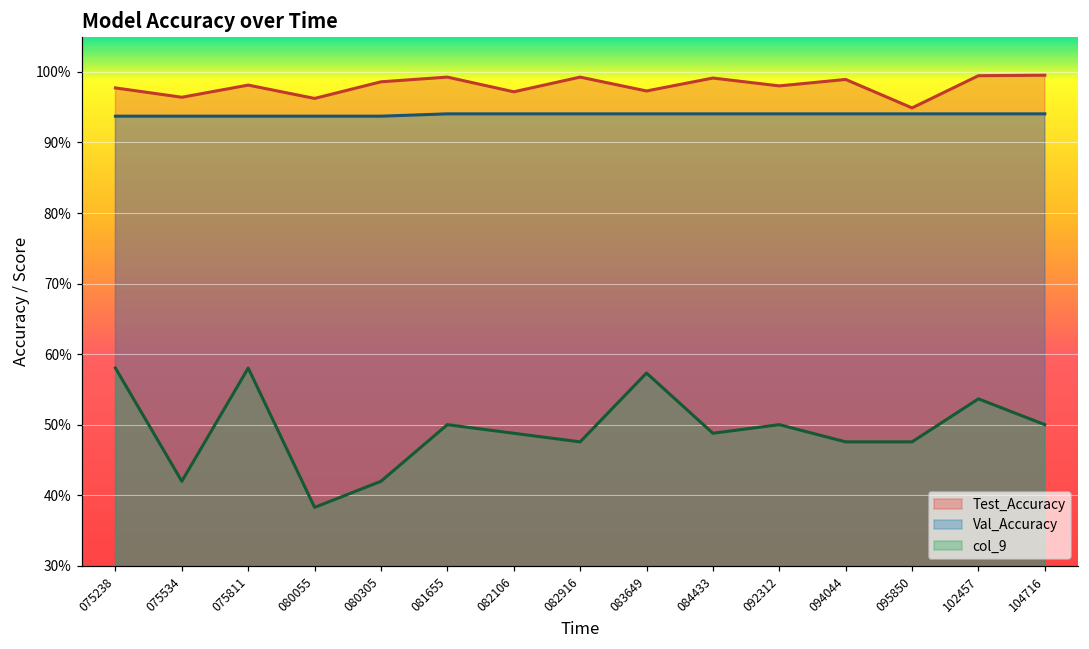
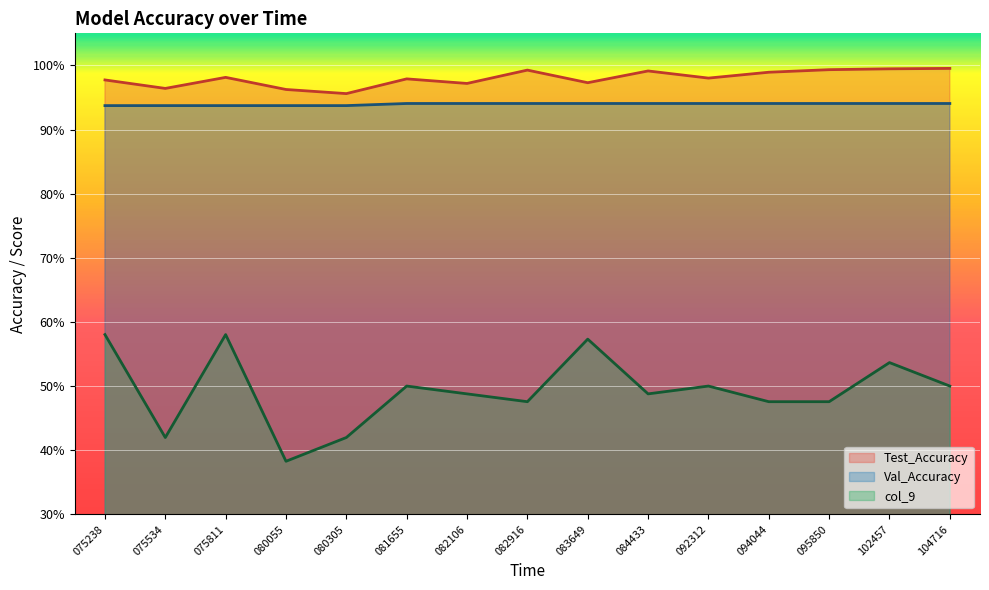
Test_Accuracy, 080305: 99% -> 96%
Test_Accuracy, 081655: 99% -> 98%
Test_Accuracy, 095850: 95% -> 99%
